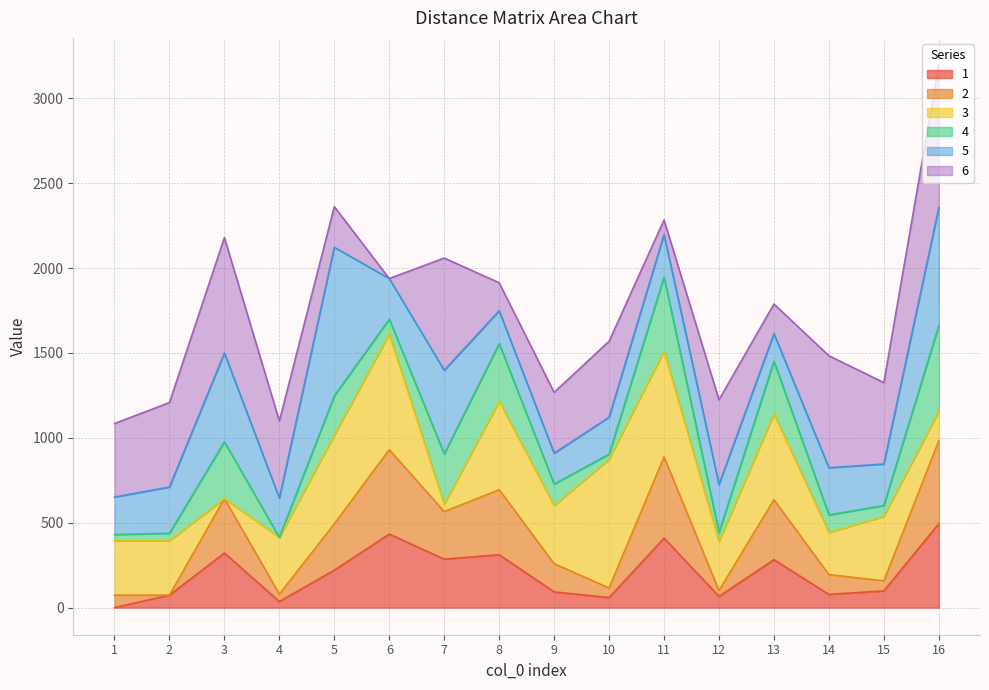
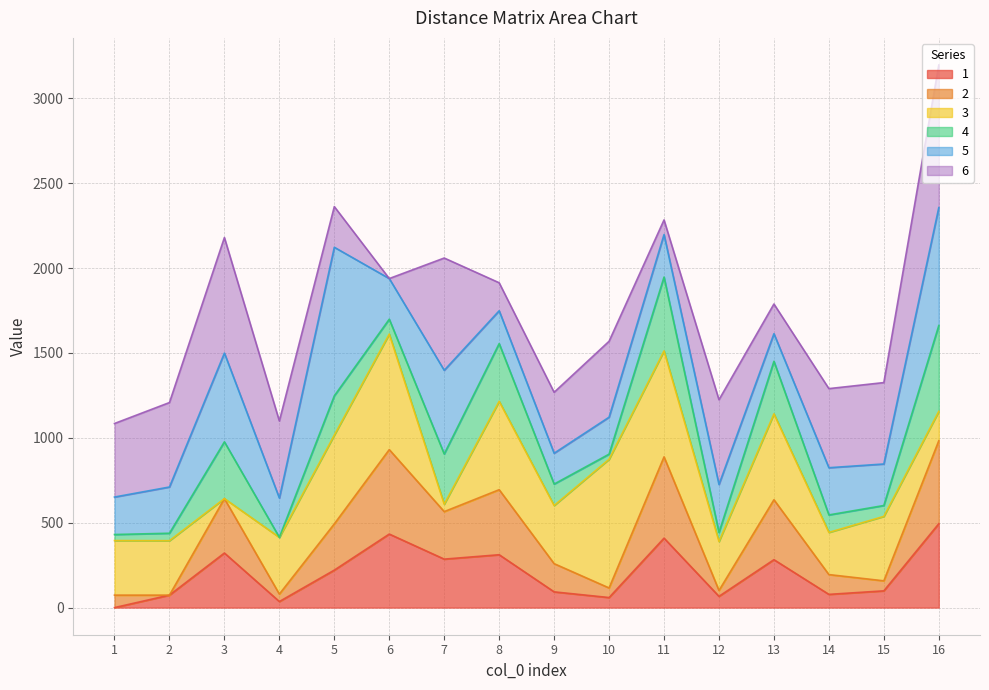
6, 14: 660 -> 470
